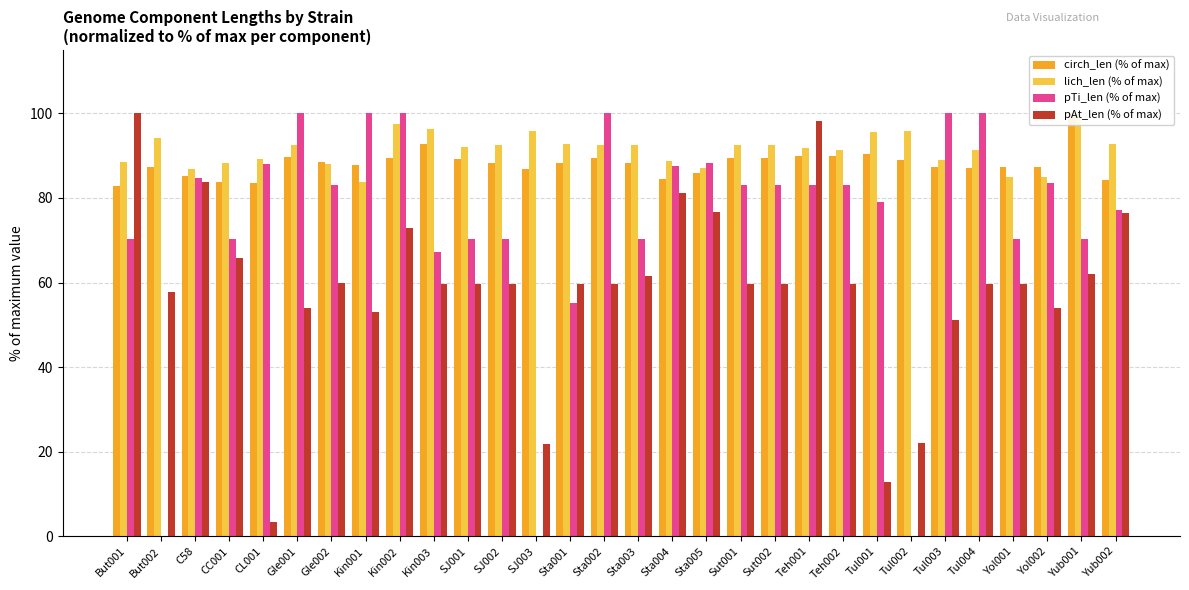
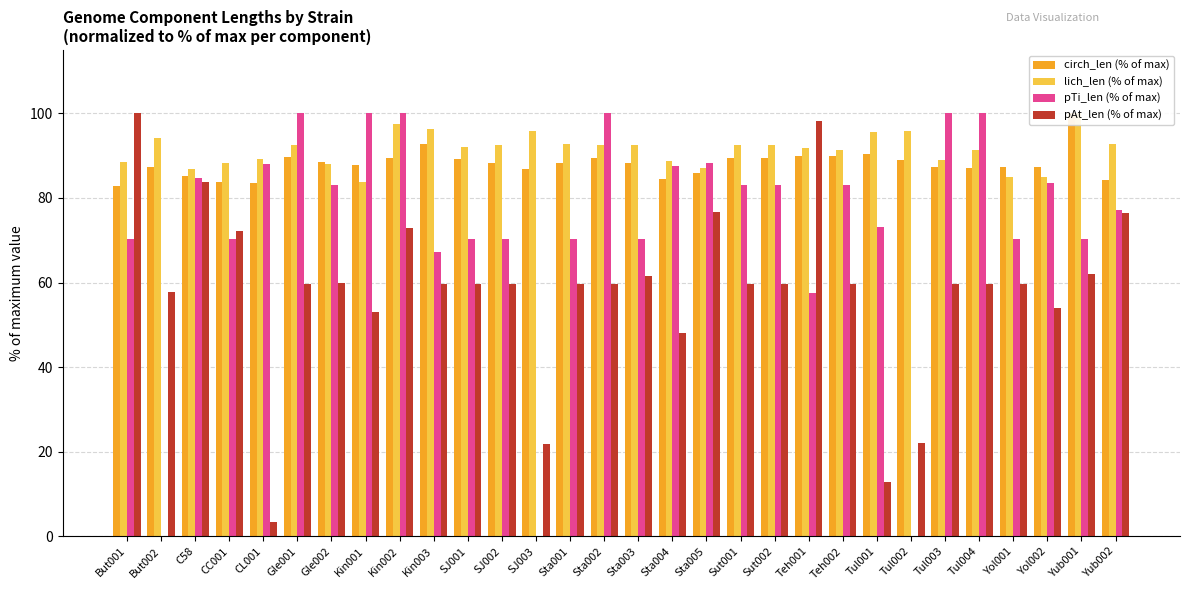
pAt_len (% of max), CC001: 66 -> 72
pAt_len (% of max), Gle001: 54 -> 60
pTi_len (% of max), Sta001: 55 -> 70
pAt_len (% of max), Sta004: 81 -> 48
pTi_len (% of max), Teh001: 83 -> 57
pTi_len (% of max), Tul001: 79 -> 73
pAt_len (% of max), Tul003: 51 -> 60
